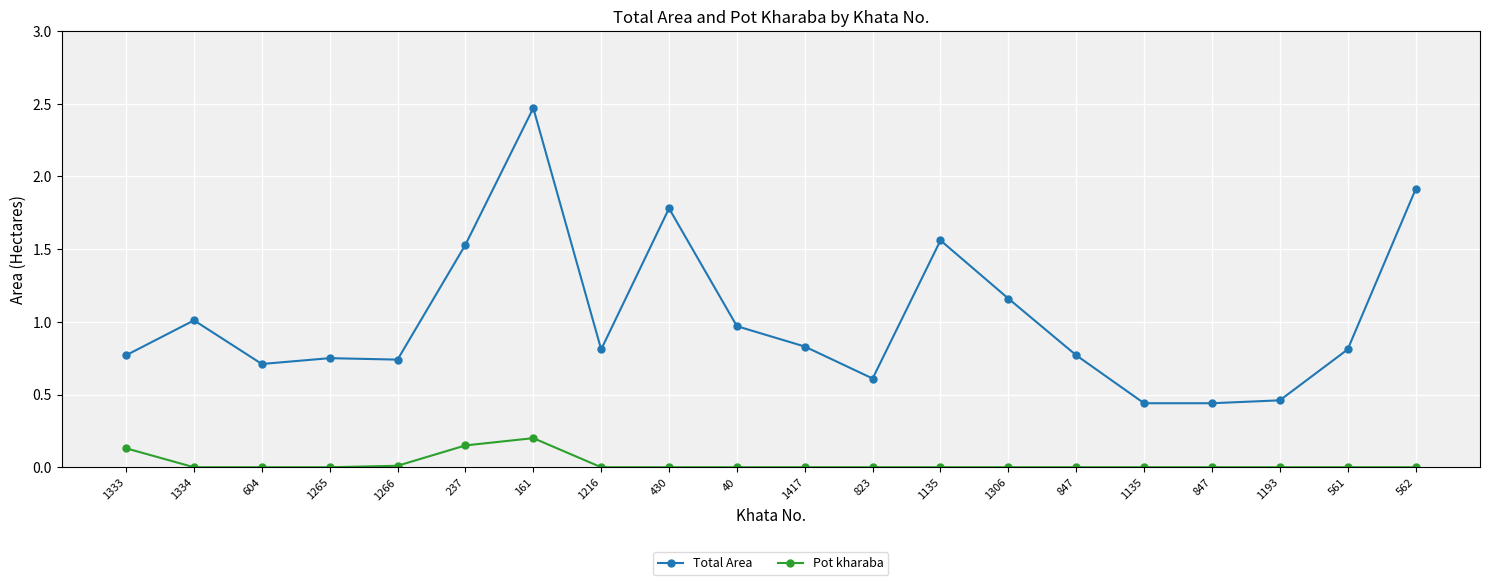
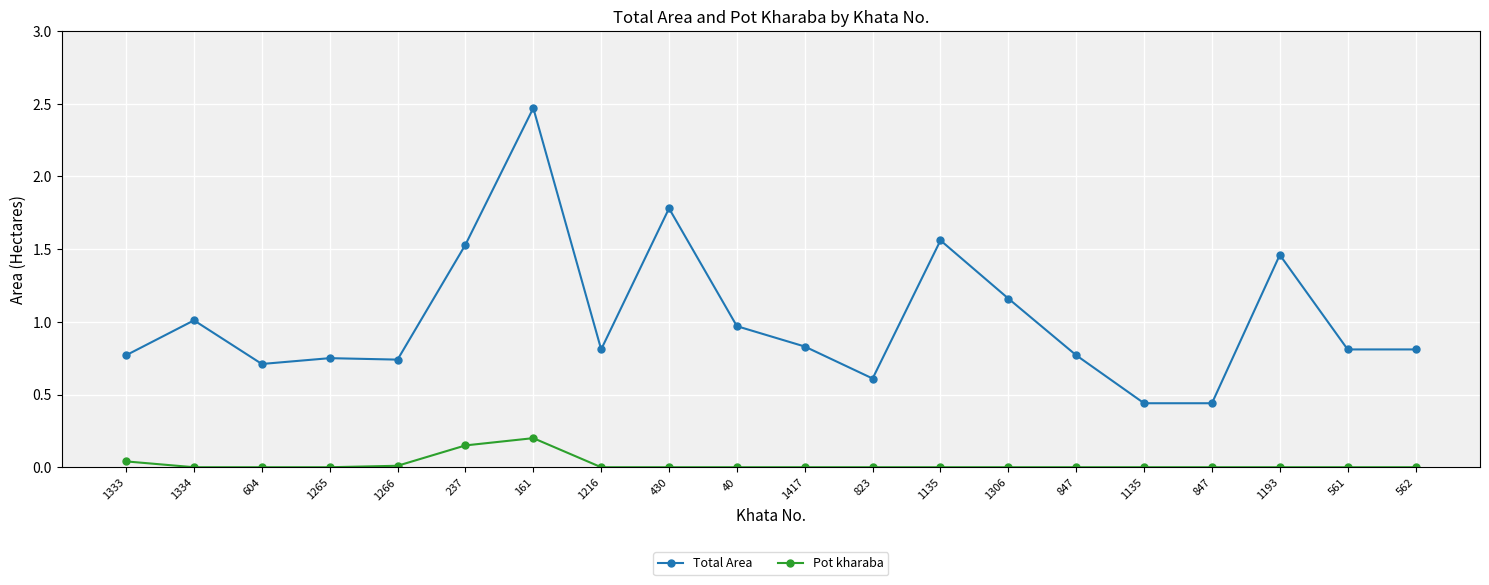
Pot kharaba, 1333: 0.13 -> 0.04
Total Area, 1193: 0.46 -> 1.46
Total Area, 562: 1.91 -> 0.81
